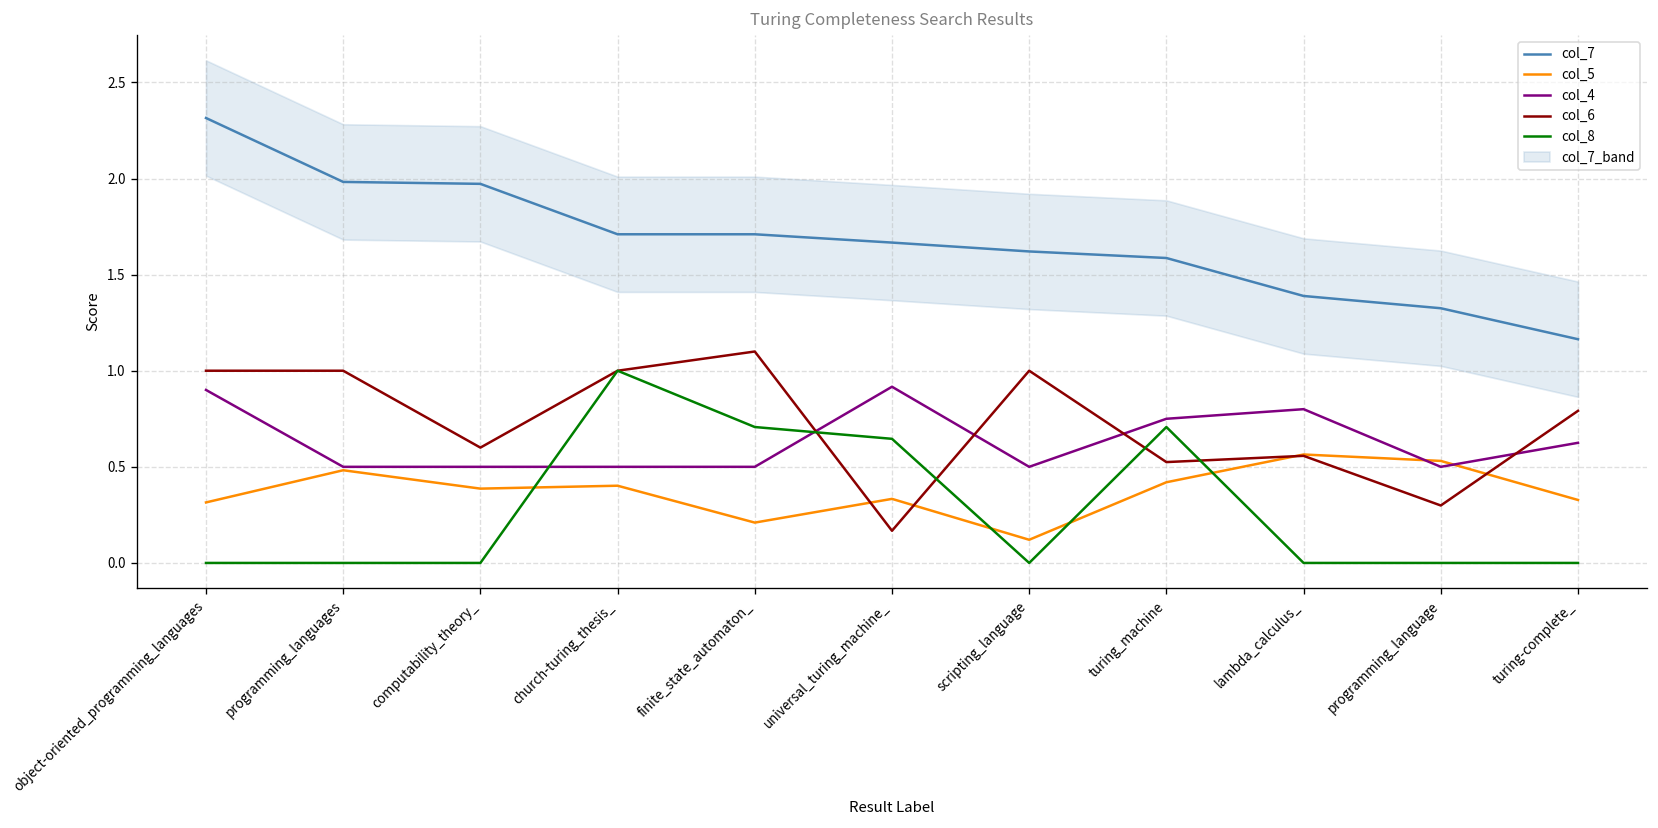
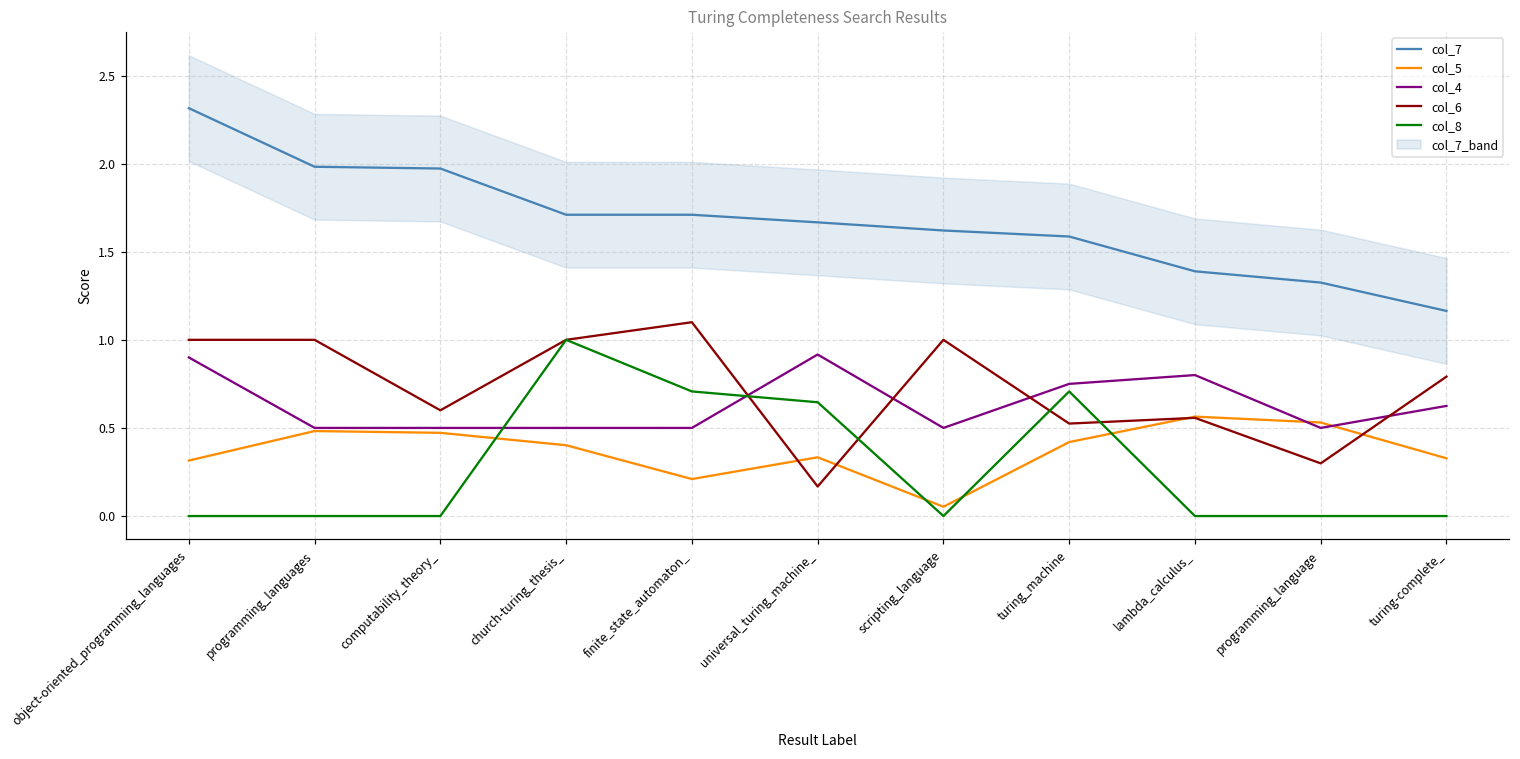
col_5, computability_theory_: 0.39 -> 0.47
col_5, scripting_language: 0.12 -> 0.05
